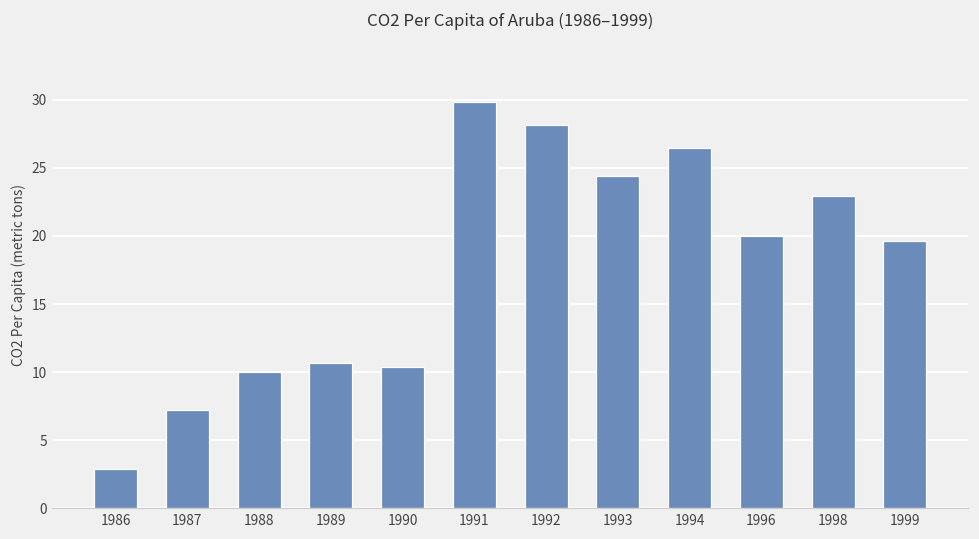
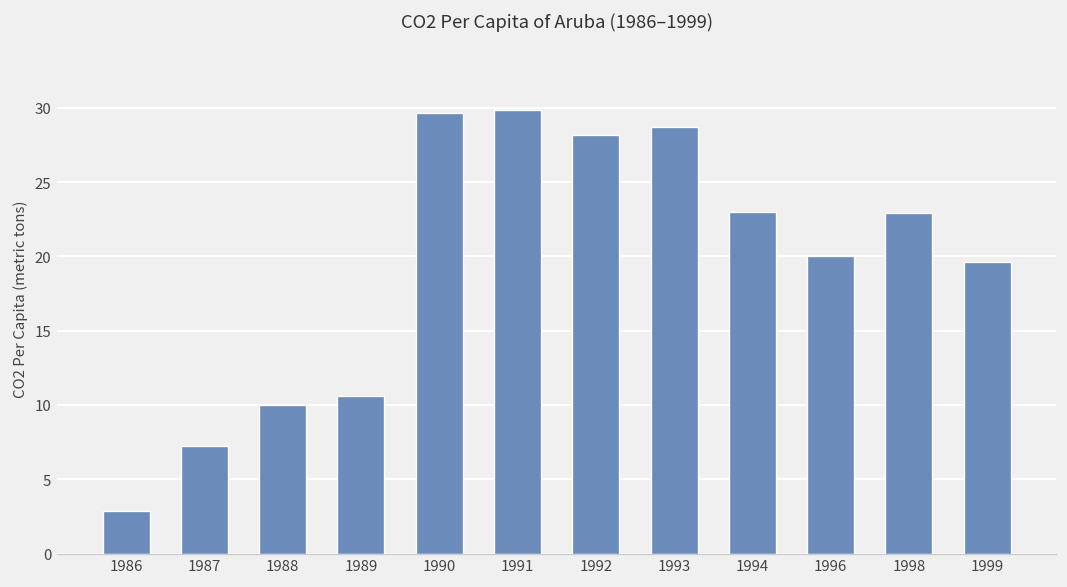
1990: 10.4 -> 29.6
1993: 24.4 -> 28.7
1994: 26.5 -> 23.0
